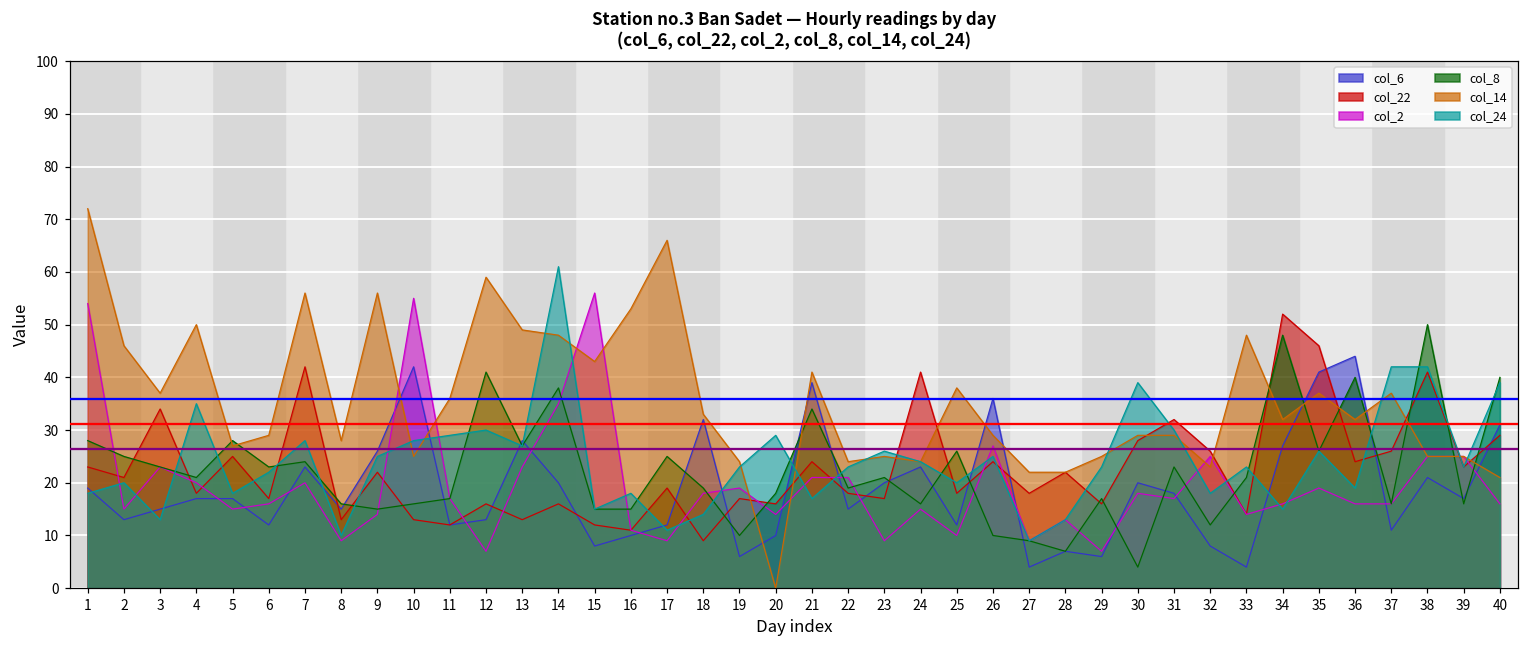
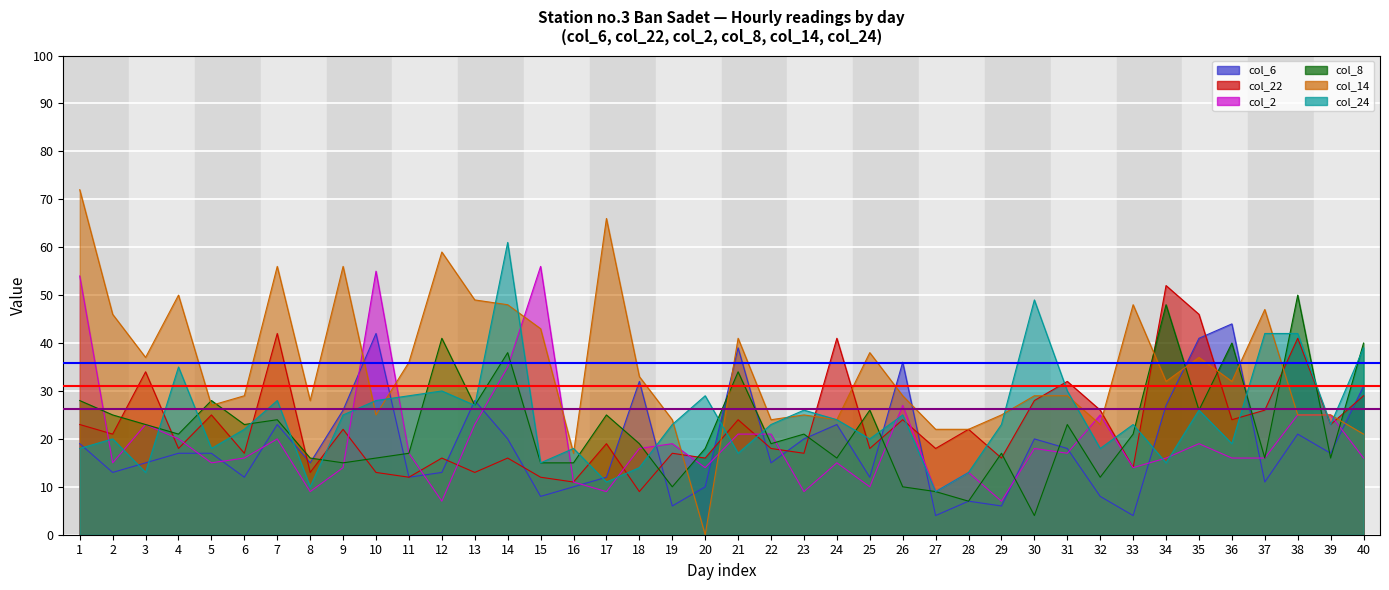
col_14, 16: 53 -> 17
col_24, 30: 39 -> 49
col_14, 37: 37 -> 47
